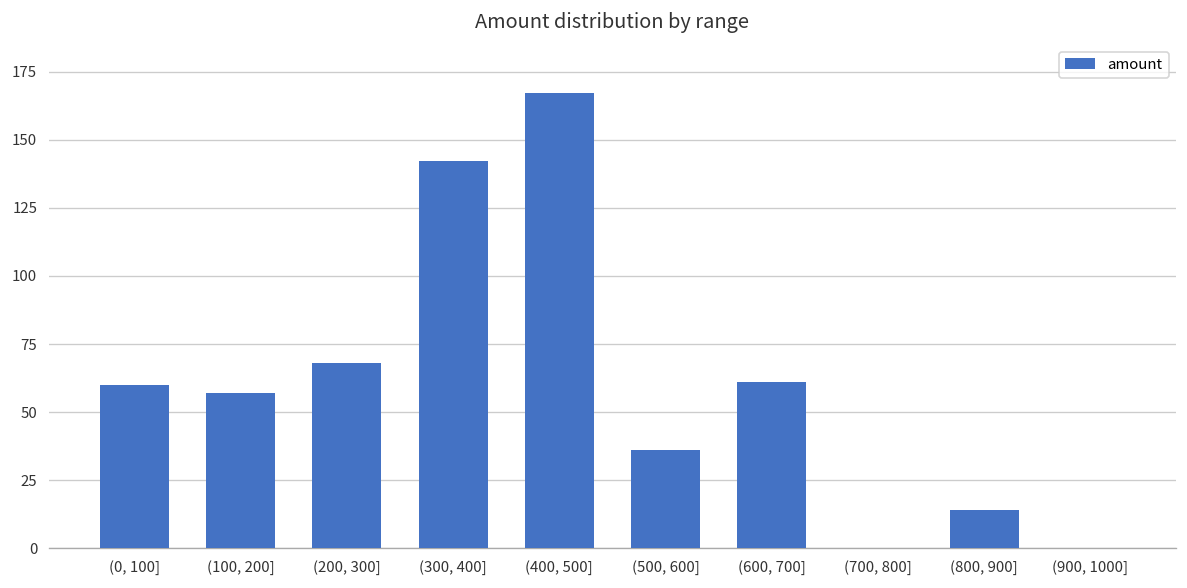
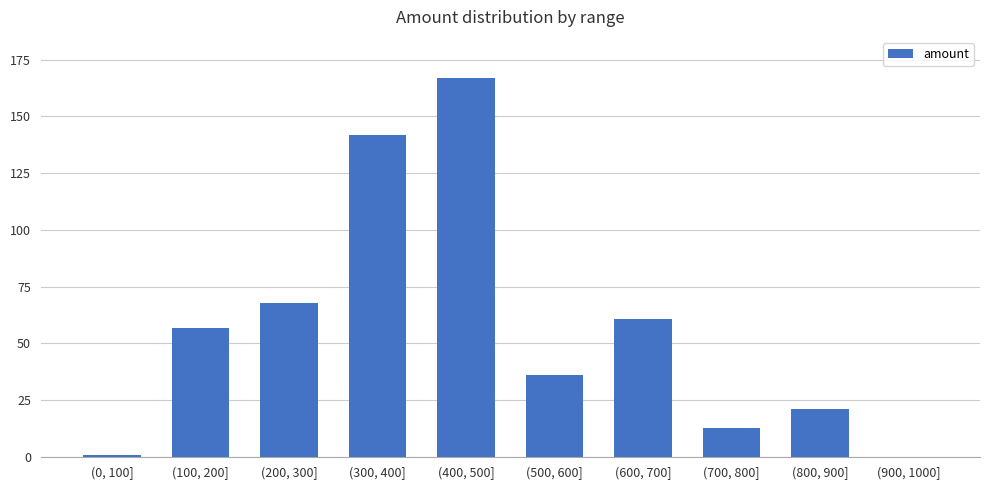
(0, 100]: 60 -> 1
(700, 800]: 0 -> 13
(800, 900]: 14 -> 21
